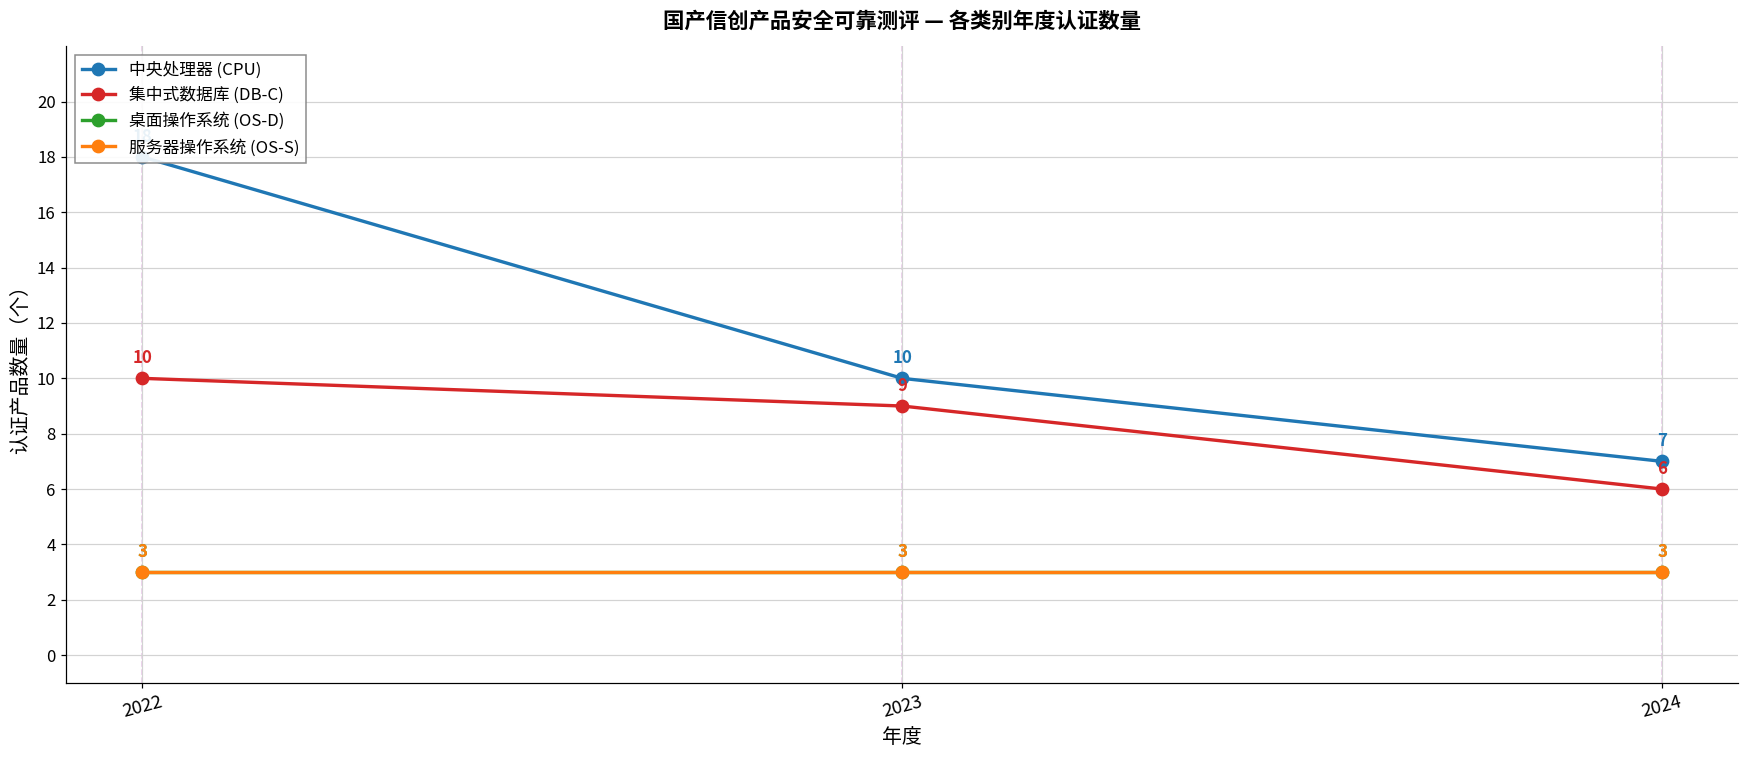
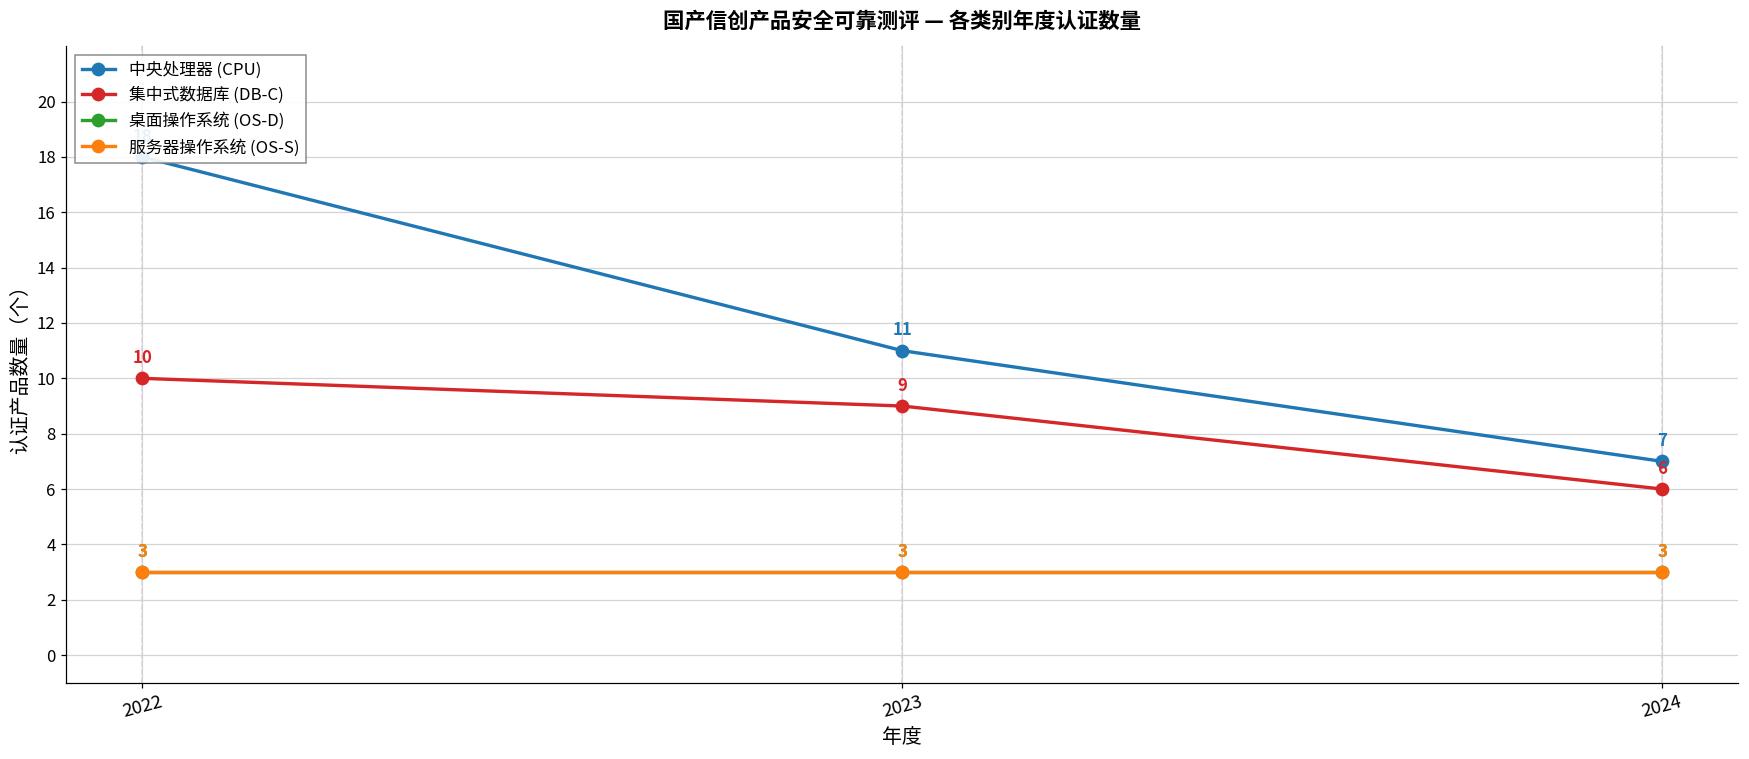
中央处理器 (CPU), 2023: 10 -> 11
